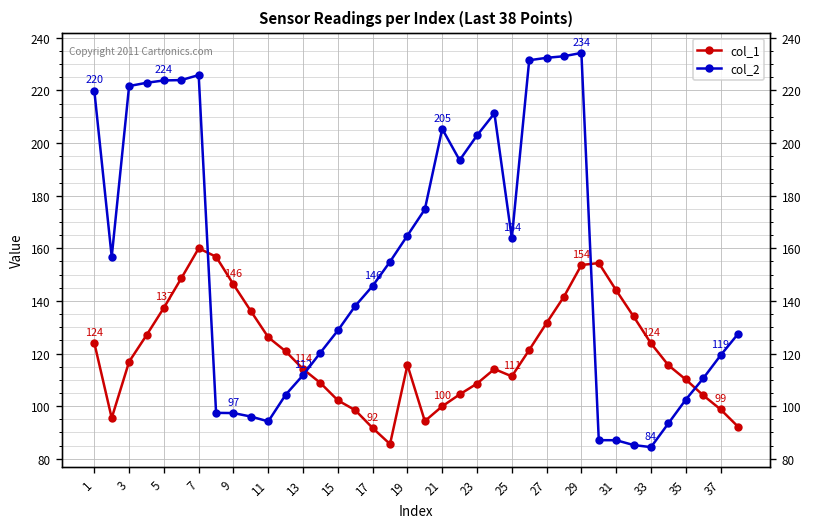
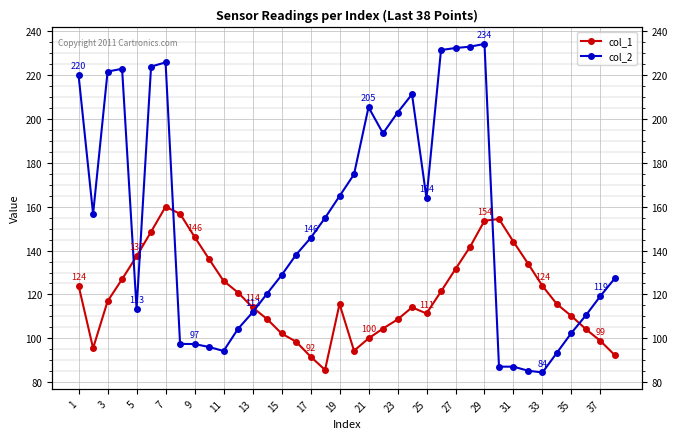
col_2, 5: 224 -> 113
